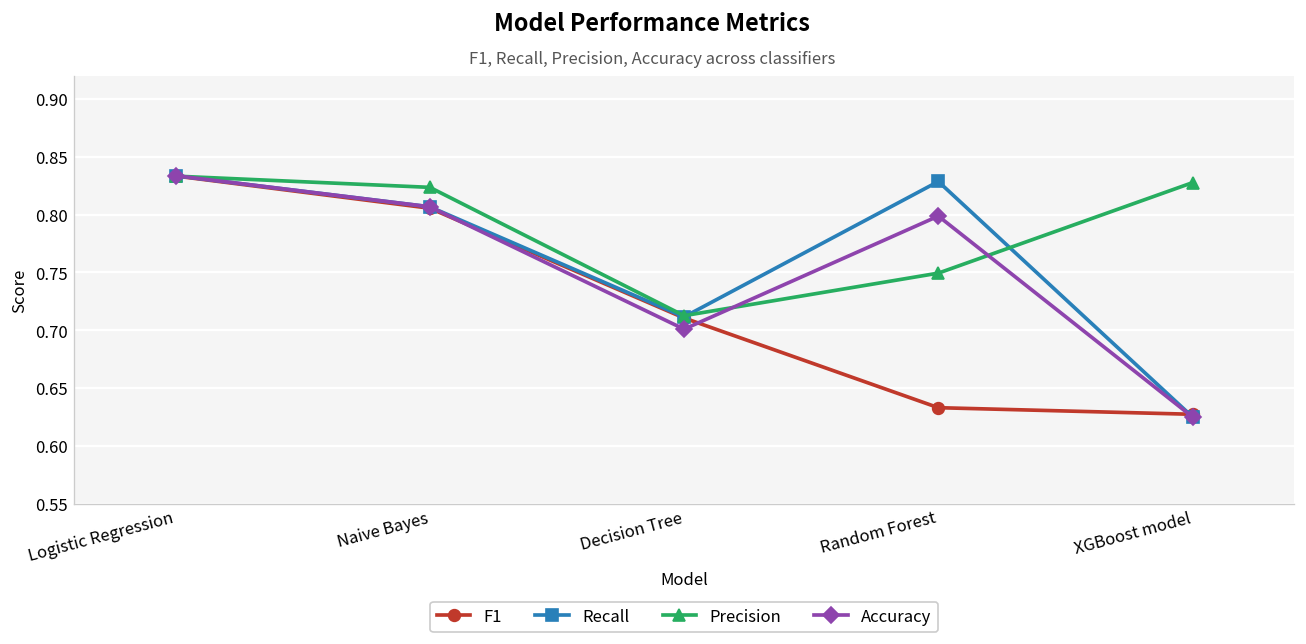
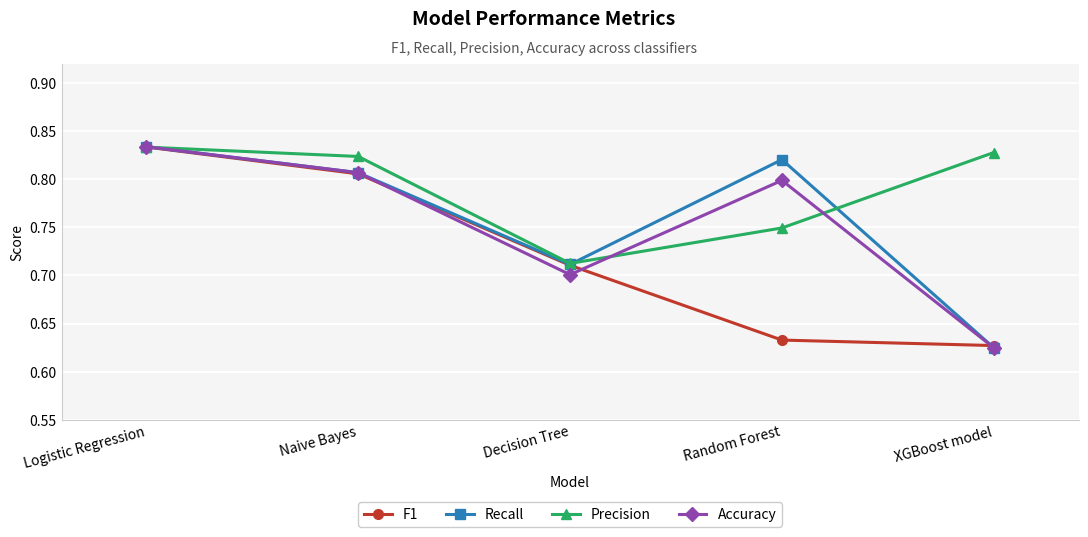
Recall, Random Forest: 0.83 -> 0.82
